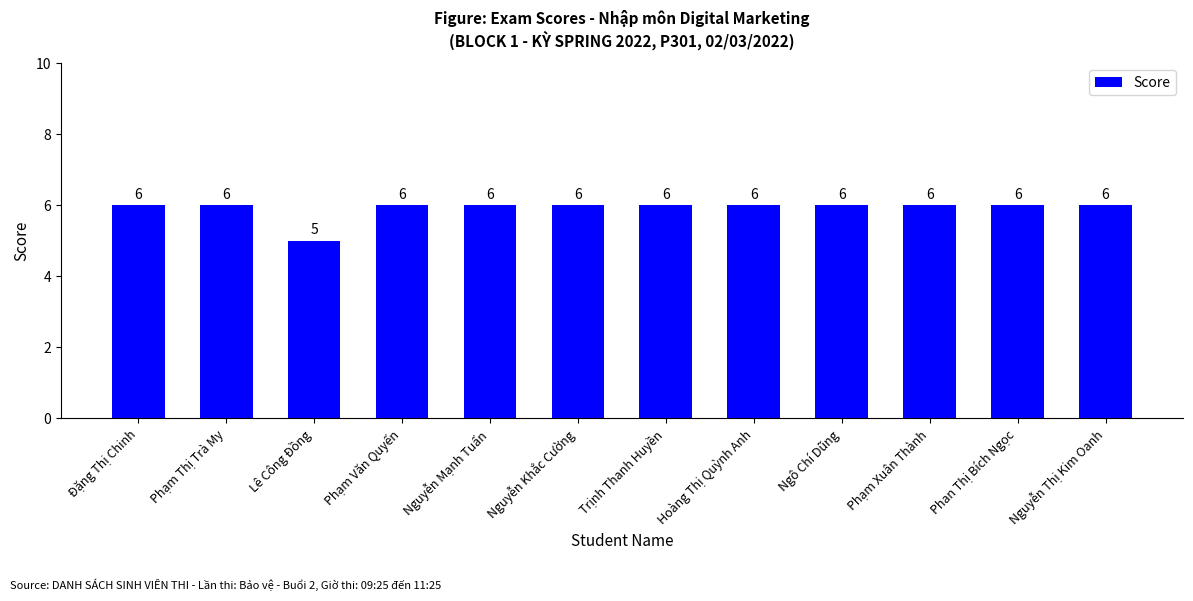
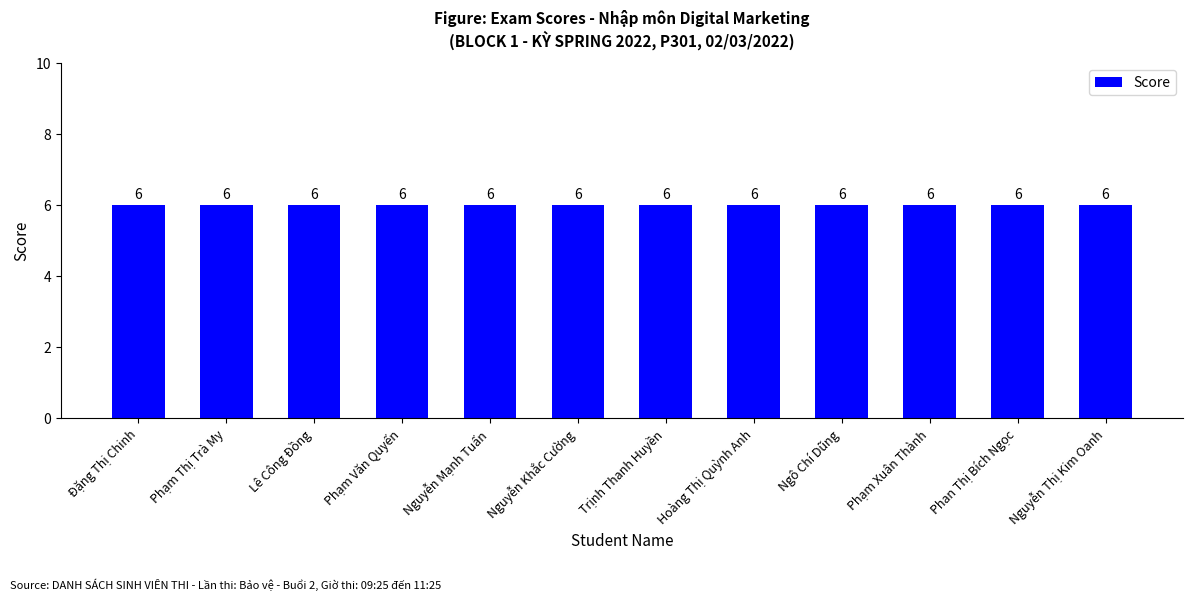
Lê Công Đồng: 5 -> 6
